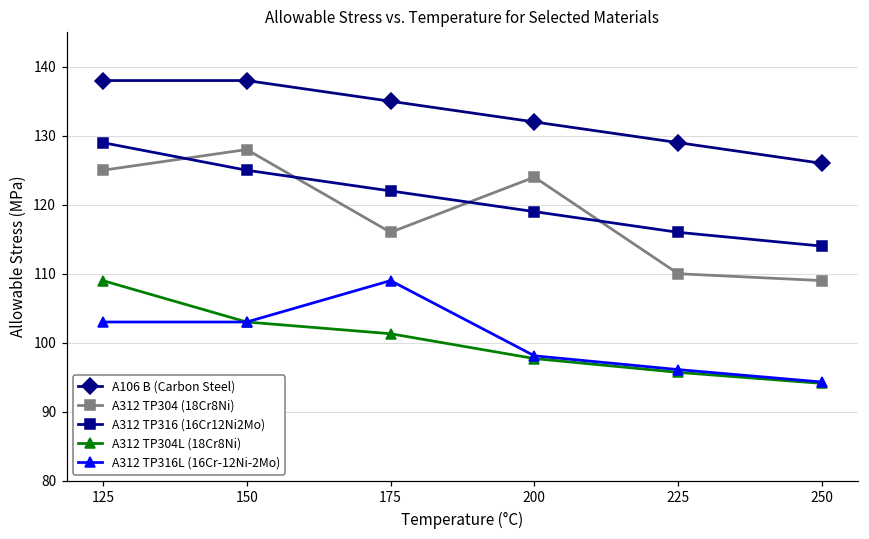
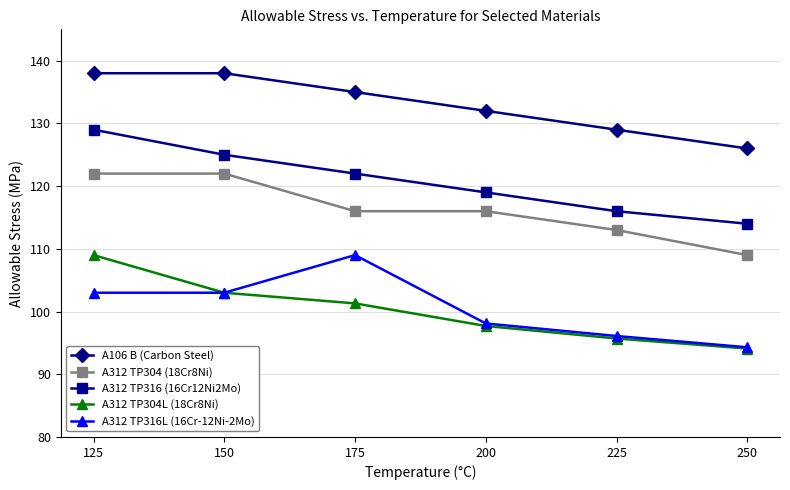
A312 TP304 (18Cr8Ni), 125: 125 -> 122
A312 TP304 (18Cr8Ni), 150: 128 -> 122
A312 TP304 (18Cr8Ni), 200: 124 -> 116
A312 TP304 (18Cr8Ni), 225: 110 -> 113
